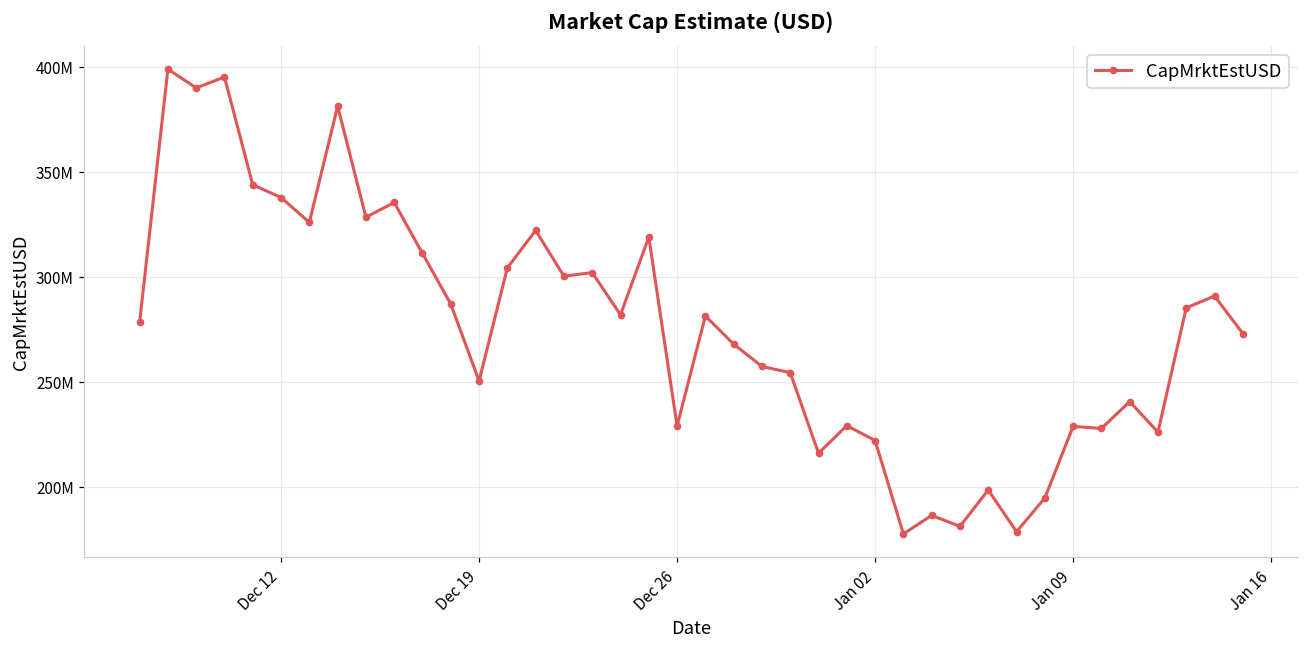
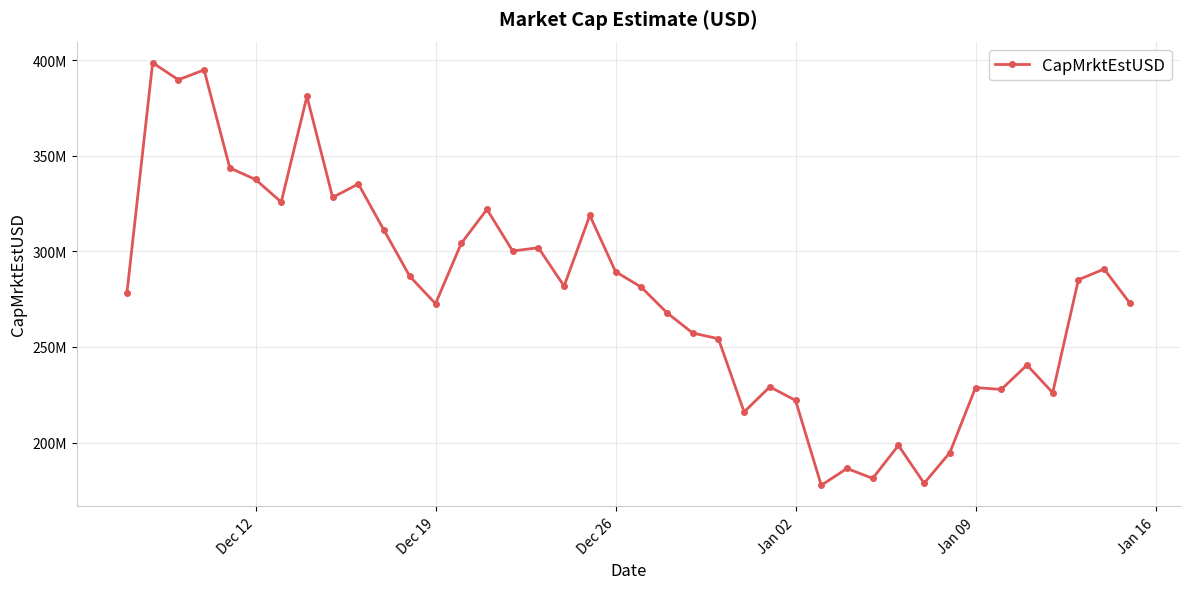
Dec 19: 250000000 -> 273000000
Dec 26: 229000000 -> 289000000
